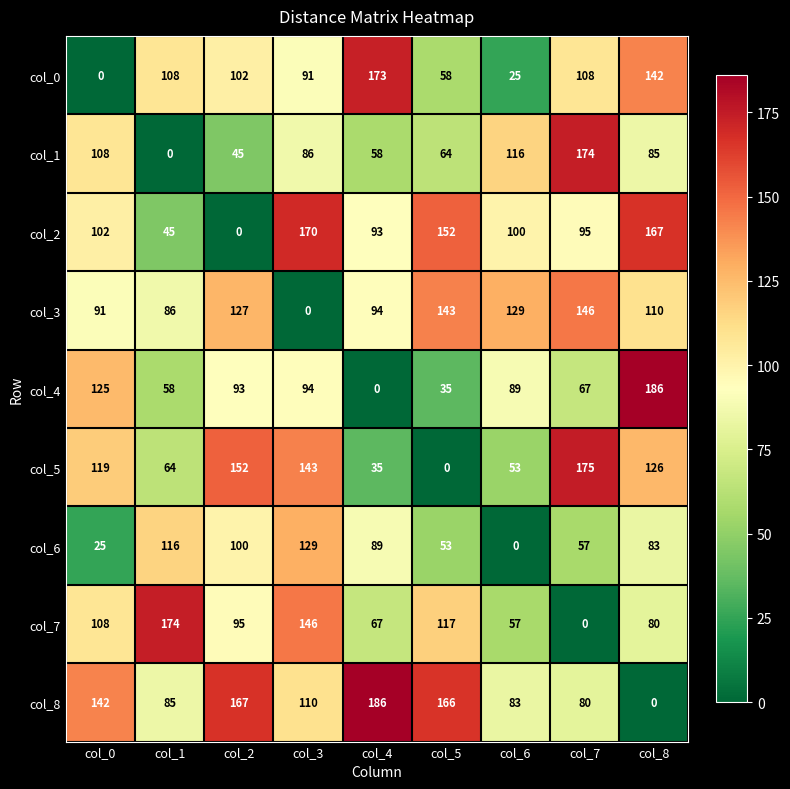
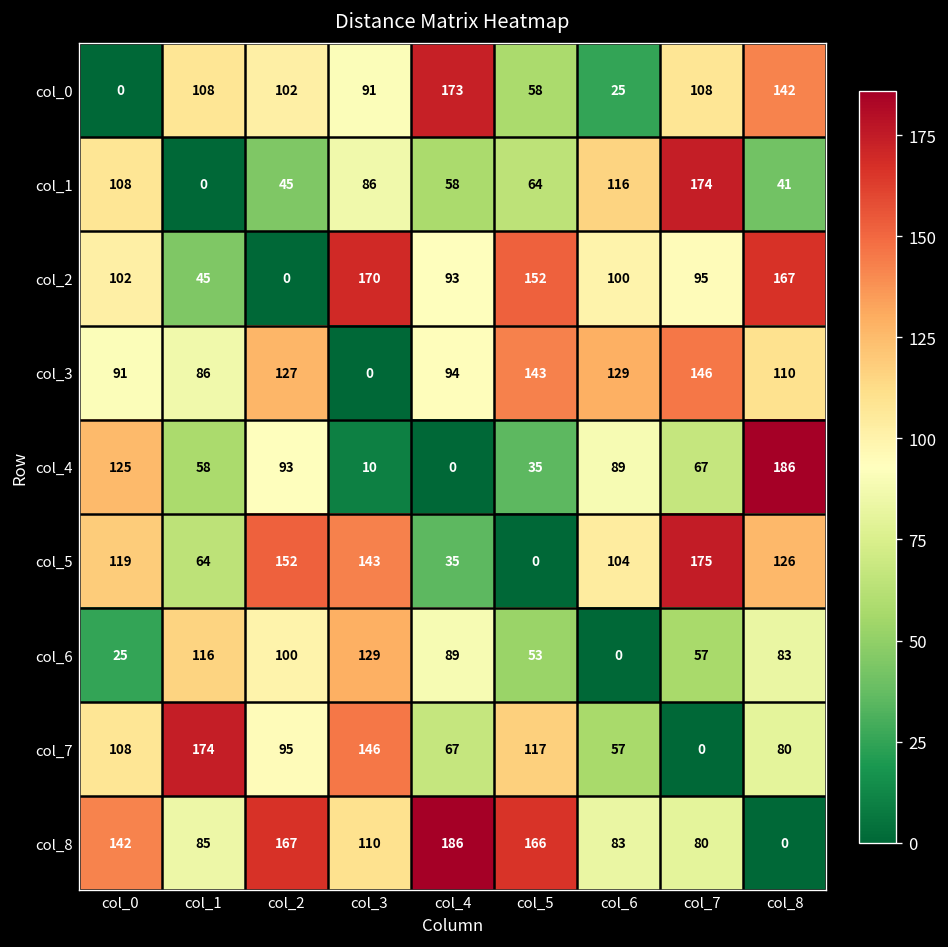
col_1, col_8: 85 -> 41
col_4, col_3: 94 -> 10
col_5, col_6: 53 -> 104
